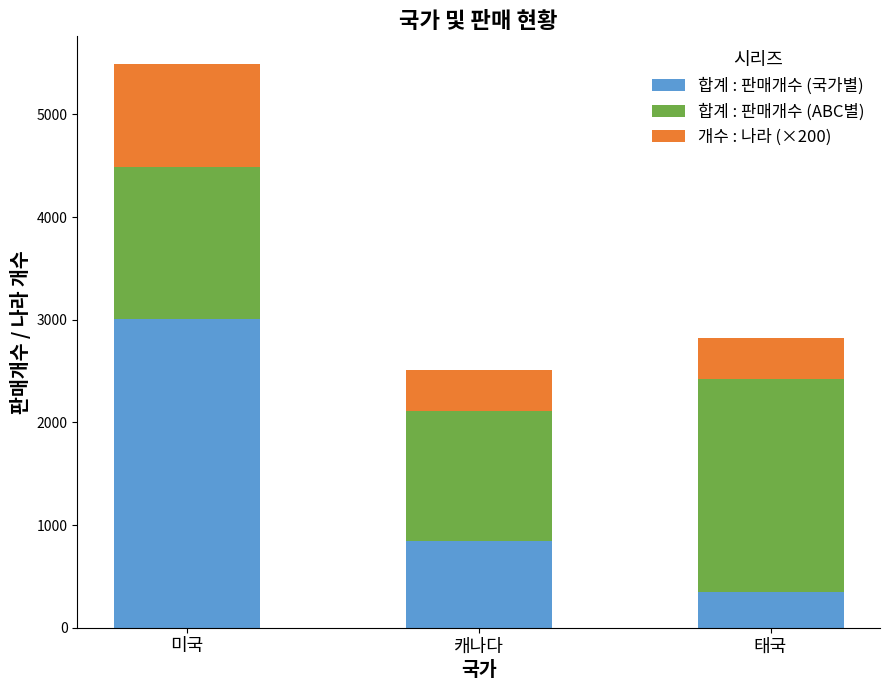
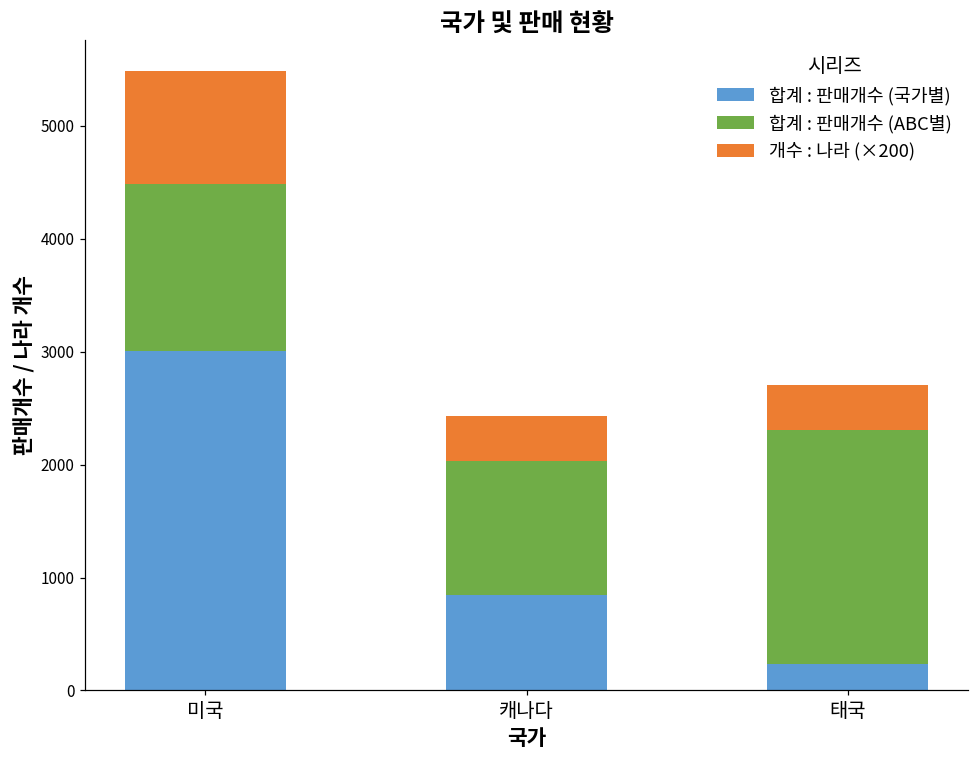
합계 : 판매개수 (ABC별), 캐나다: 1260 -> 1180
합계 : 판매개수 (국가별), 태국: 350 -> 230
